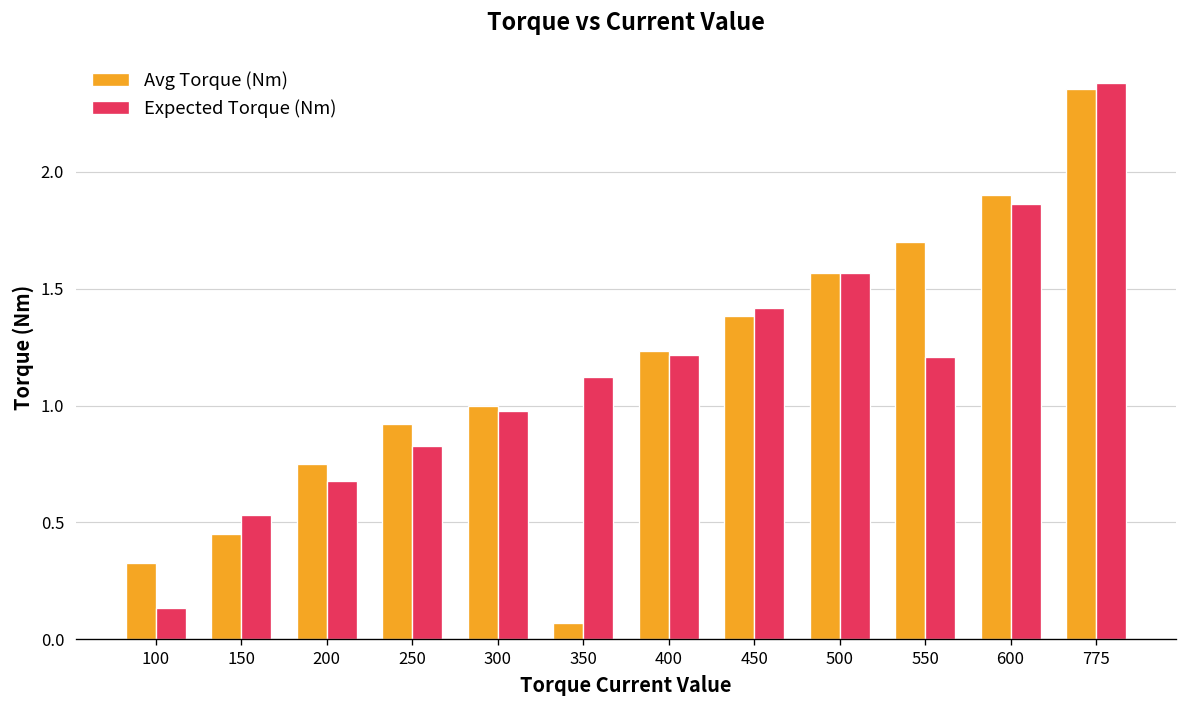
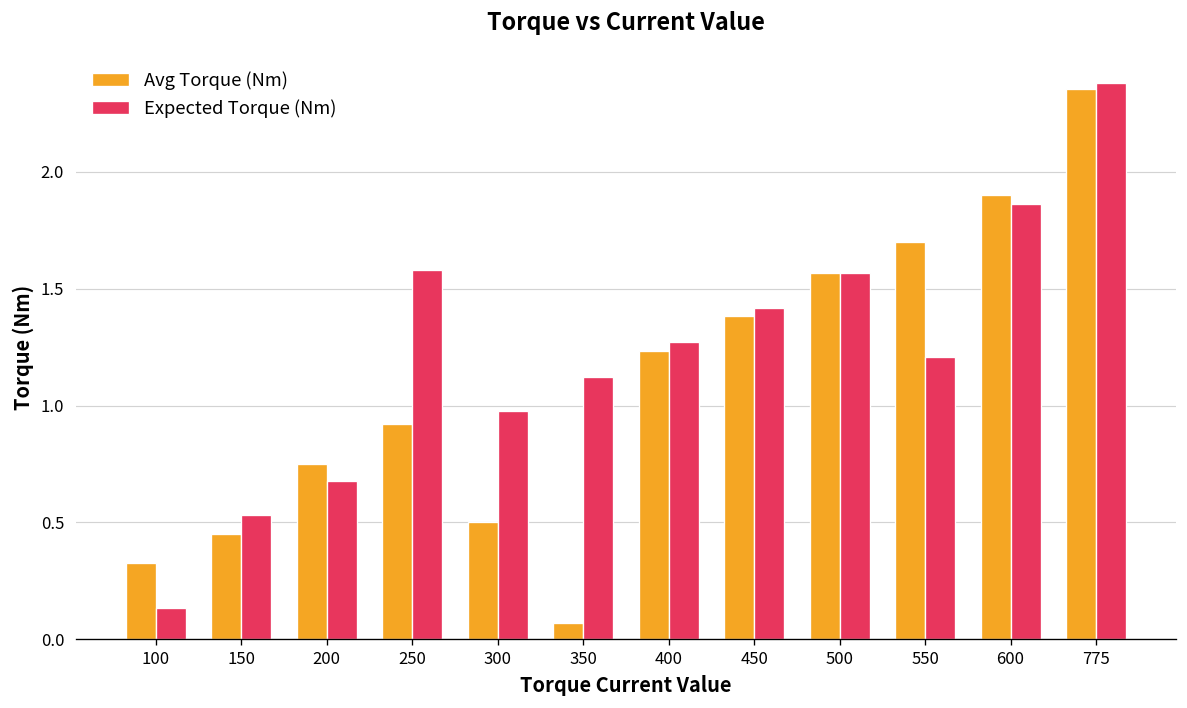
Expected Torque (Nm), 250: 0.83 -> 1.58
Avg Torque (Nm), 300: 1.0 -> 0.5
Expected Torque (Nm), 400: 1.21 -> 1.27
